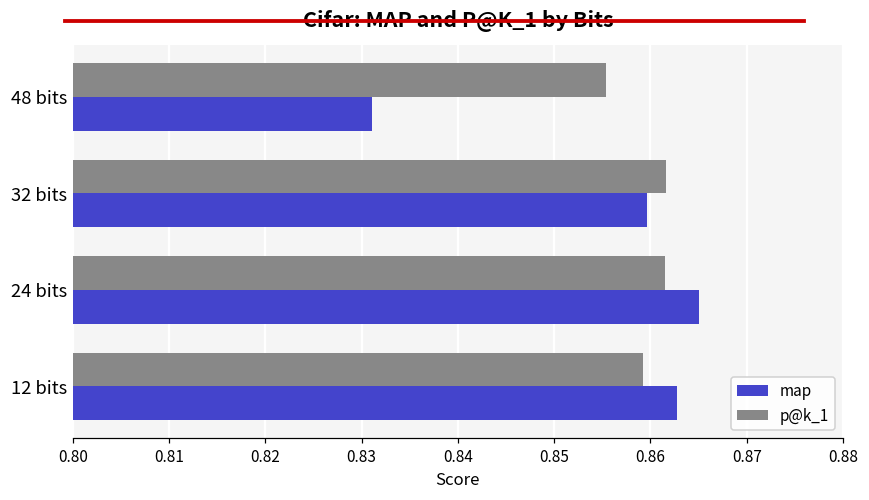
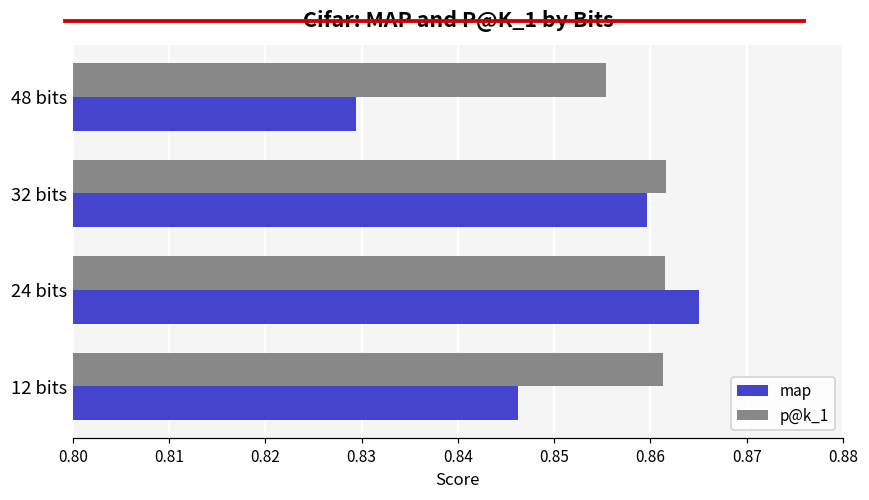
map, 48 bits: 0.831 -> 0.829
p@k_1, 12 bits: 0.859 -> 0.861
map, 12 bits: 0.863 -> 0.846
